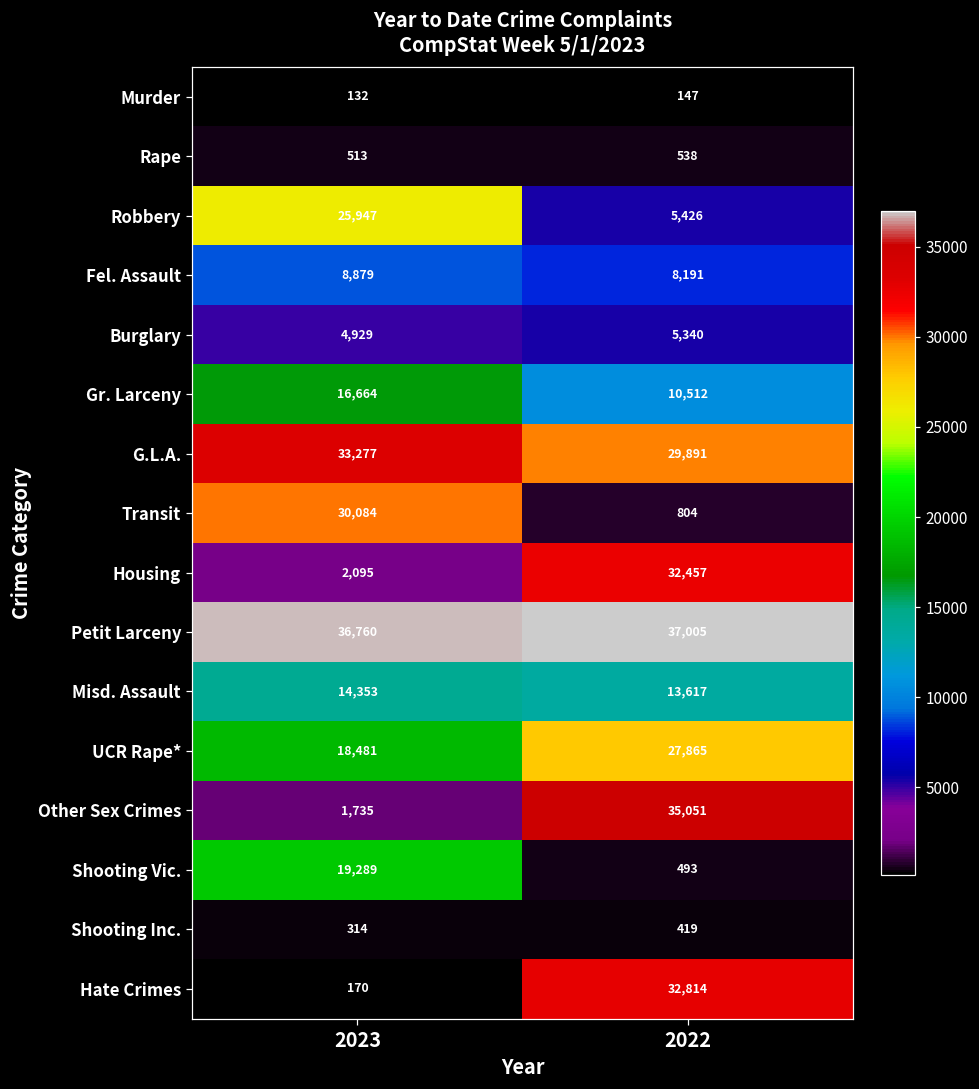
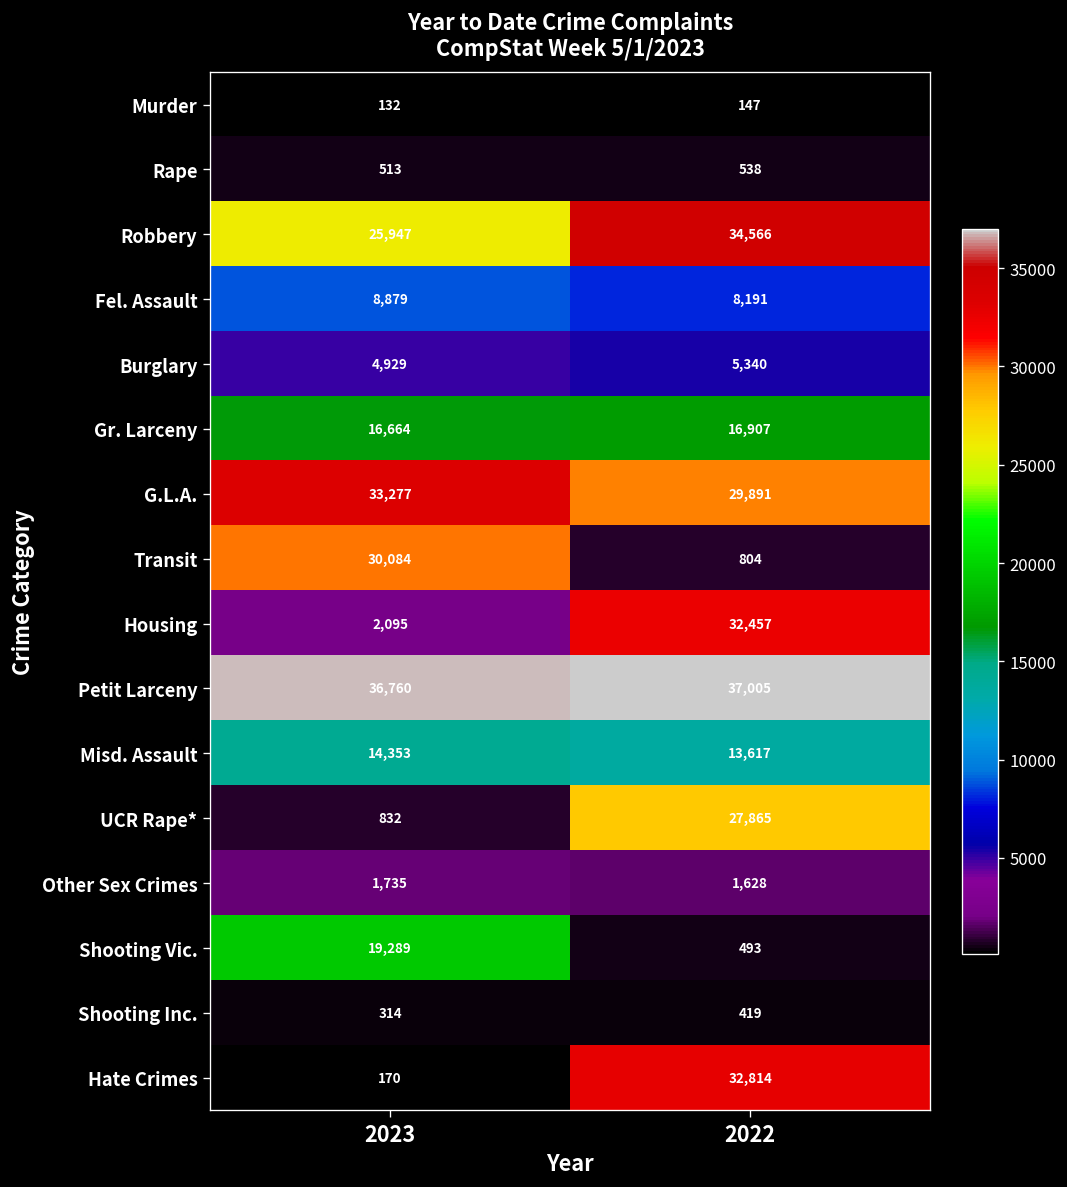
Robbery, 2022: 5,426 -> 34,566
Gr. Larceny, 2022: 10,512 -> 16,907
UCR Rape*, 2023: 18,481 -> 832
Other Sex Crimes, 2022: 35,051 -> 1,628
